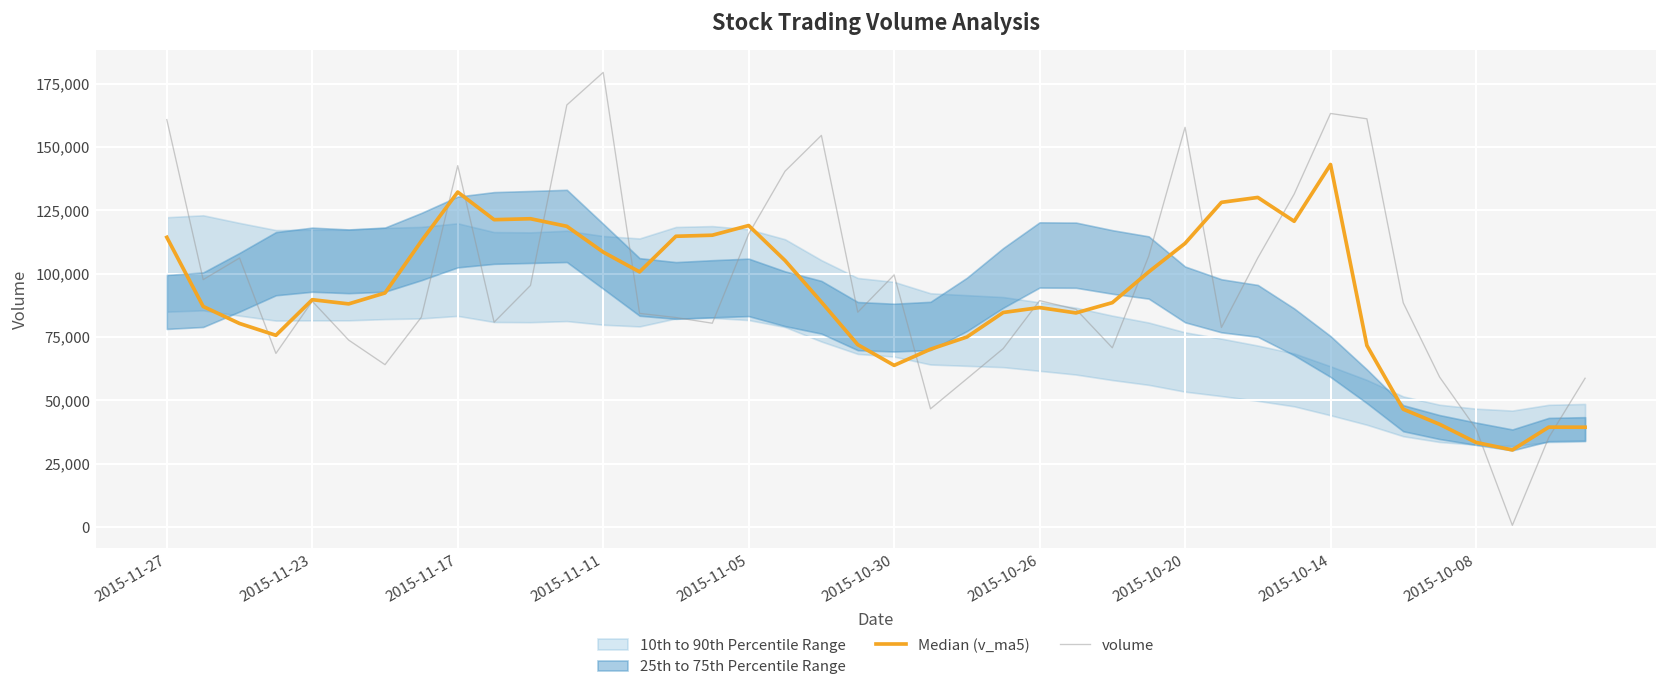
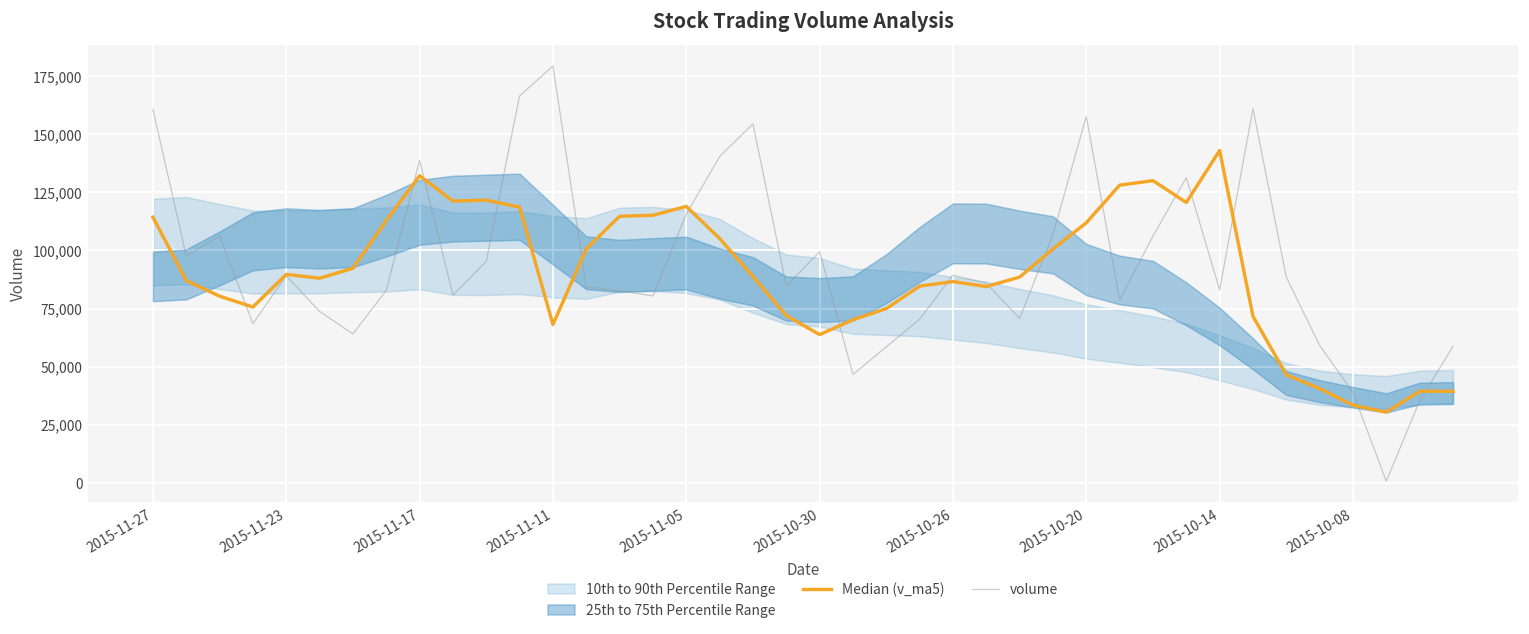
volume, 2015-11-17: 143,000 -> 139,000
Median (v_ma5), 2015-11-11: 108,000 -> 68,000
volume, 2015-10-14: 163,000 -> 83,000
